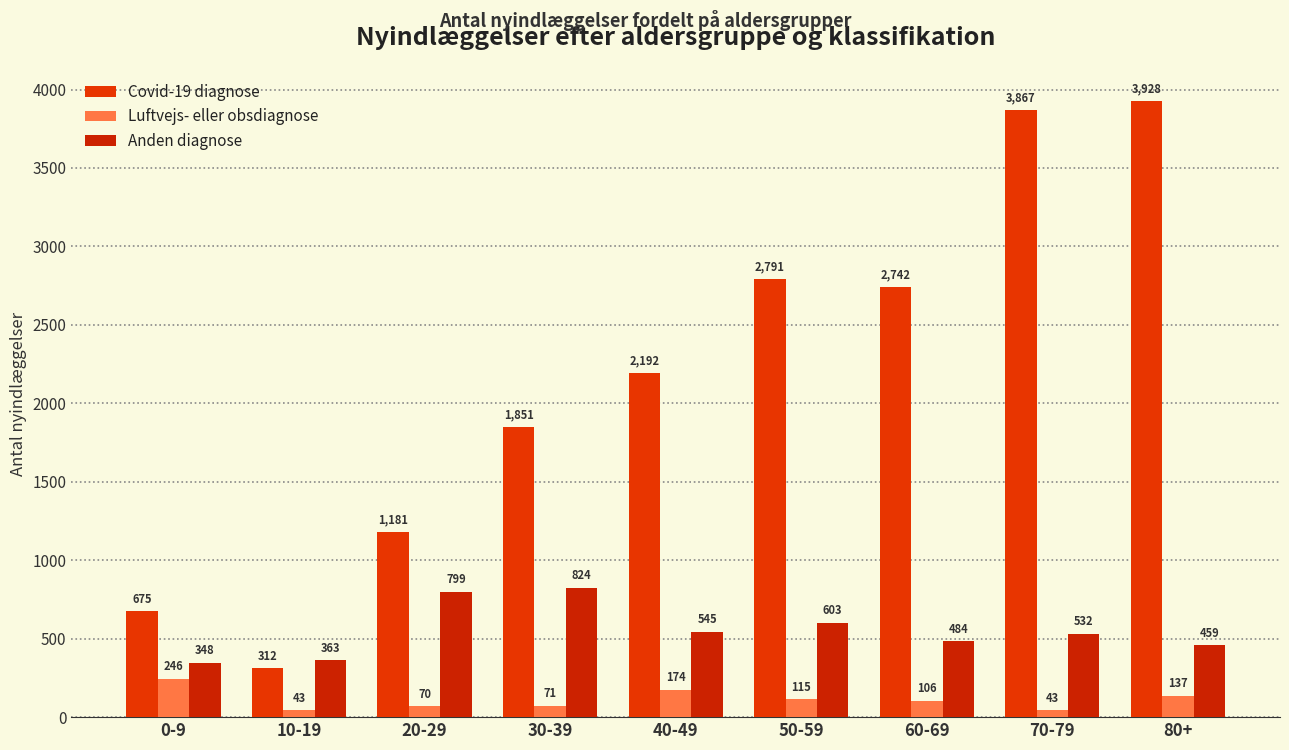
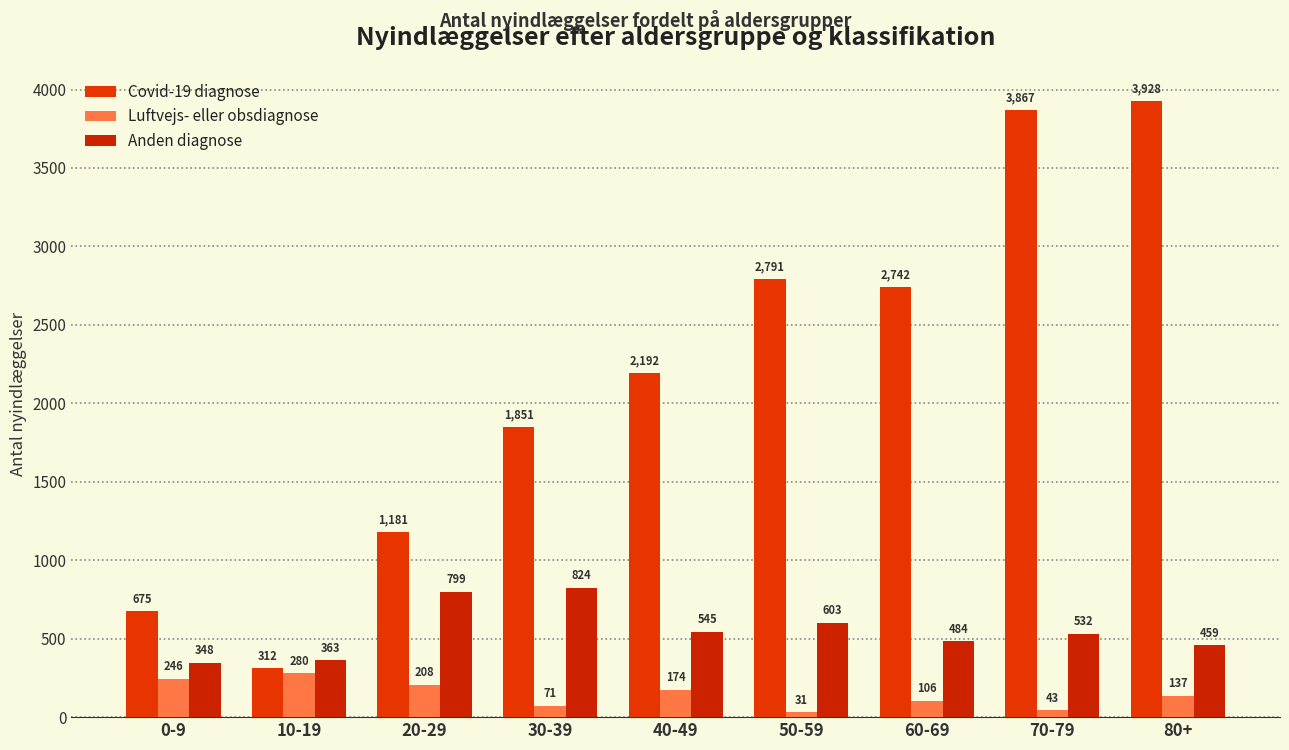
Luftvejs- eller obsdiagnose, 10-19: 43 -> 280
Luftvejs- eller obsdiagnose, 20-29: 70 -> 208
Luftvejs- eller obsdiagnose, 50-59: 115 -> 31
